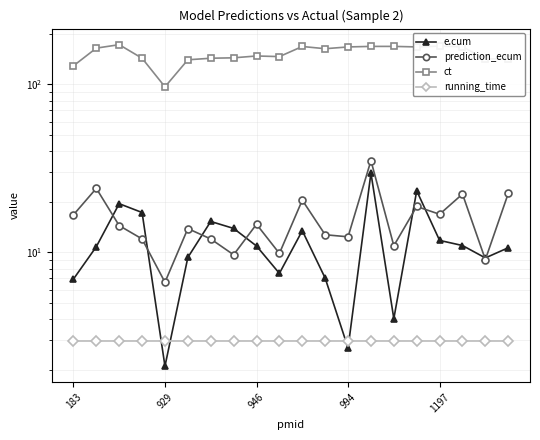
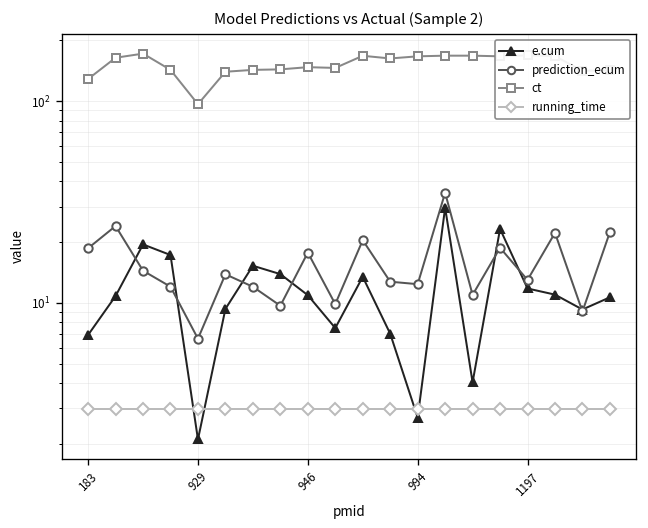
prediction_ecum, 183: 17 -> 19
prediction_ecum, 946: 15 -> 18
prediction_ecum, 1197: 17 -> 13
